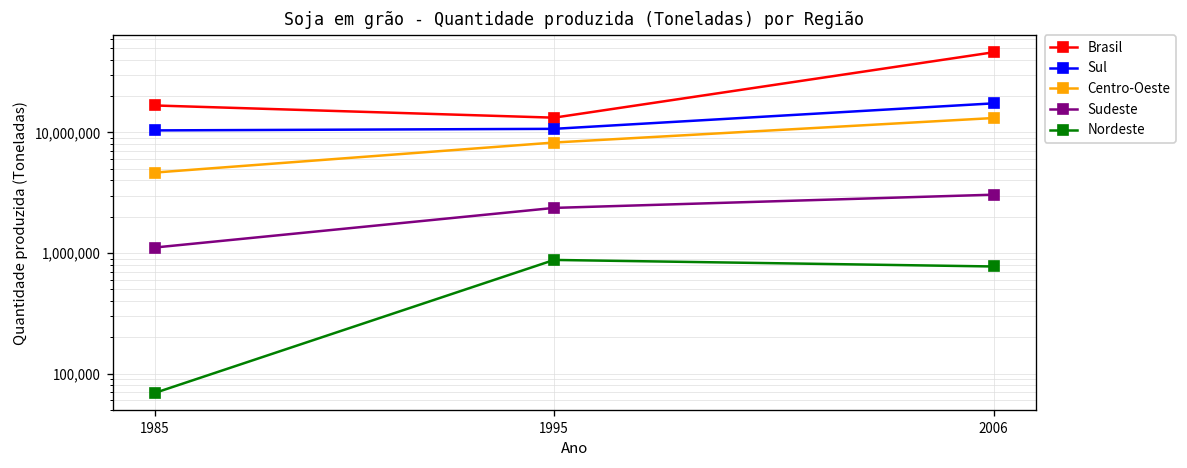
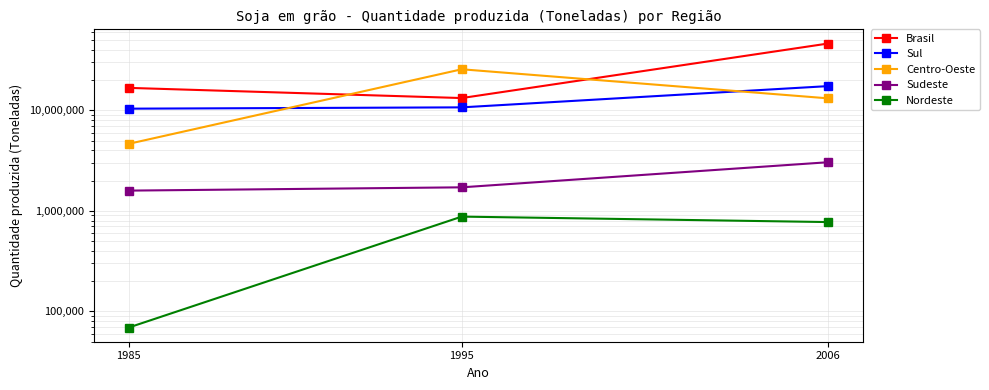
Sudeste, 1985: 1,100,000 -> 1,600,000
Centro-Oeste, 1995: 8,000,000 -> 26,000,000
Sudeste, 1995: 2,400,000 -> 1,700,000
